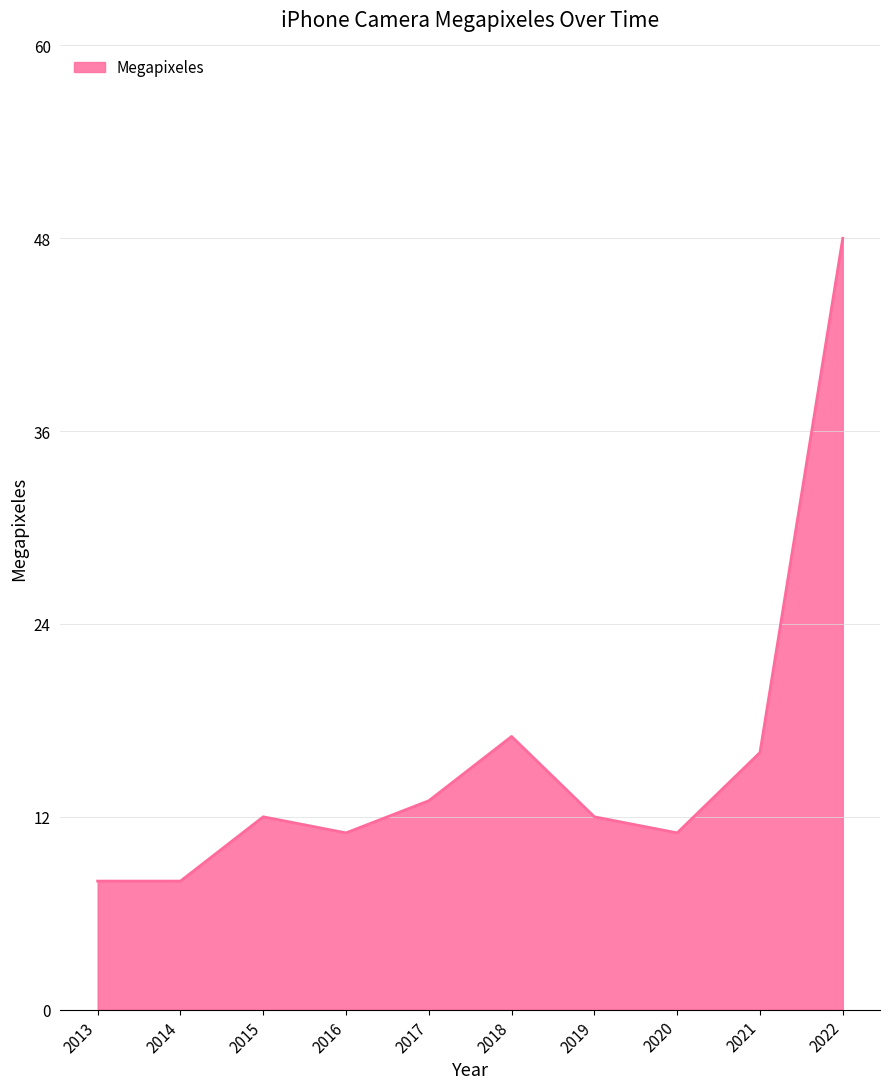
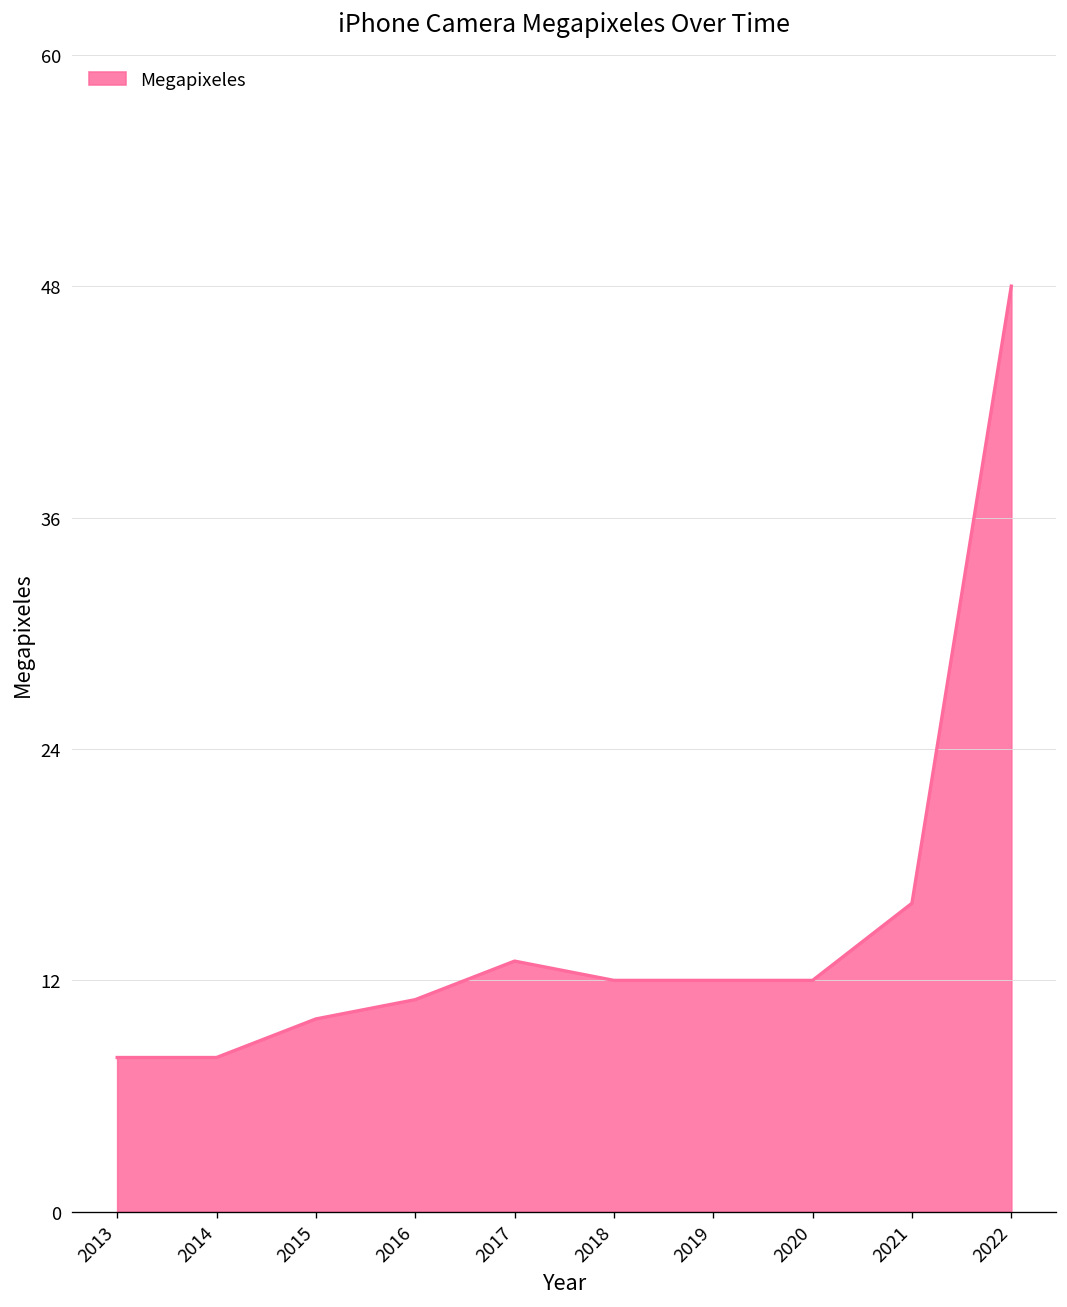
2015: 12 -> 10
2018: 17 -> 12
2020: 11 -> 12
